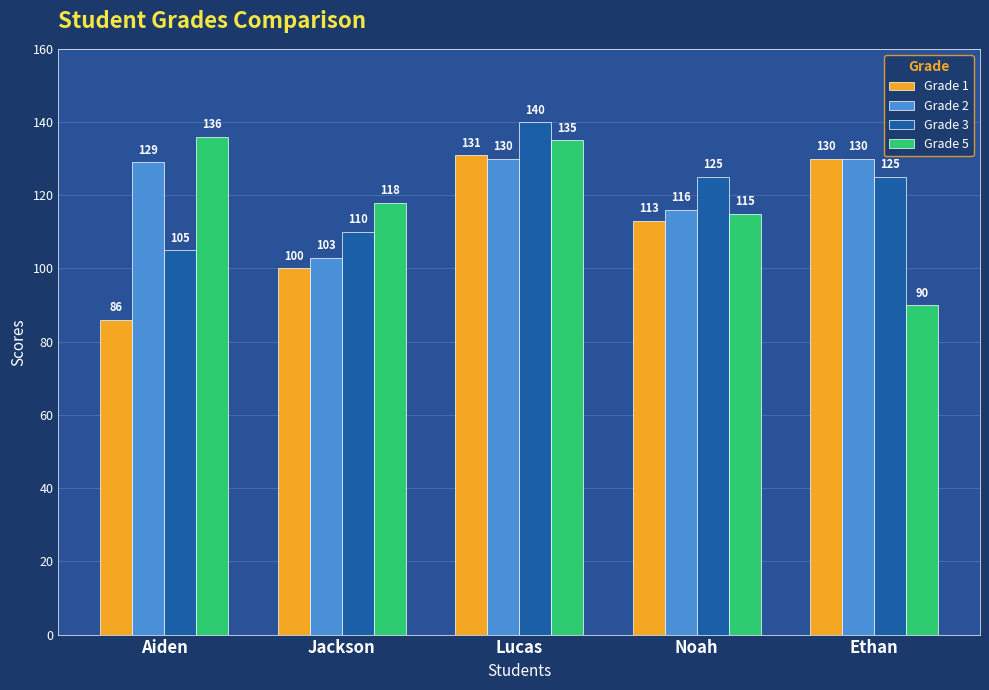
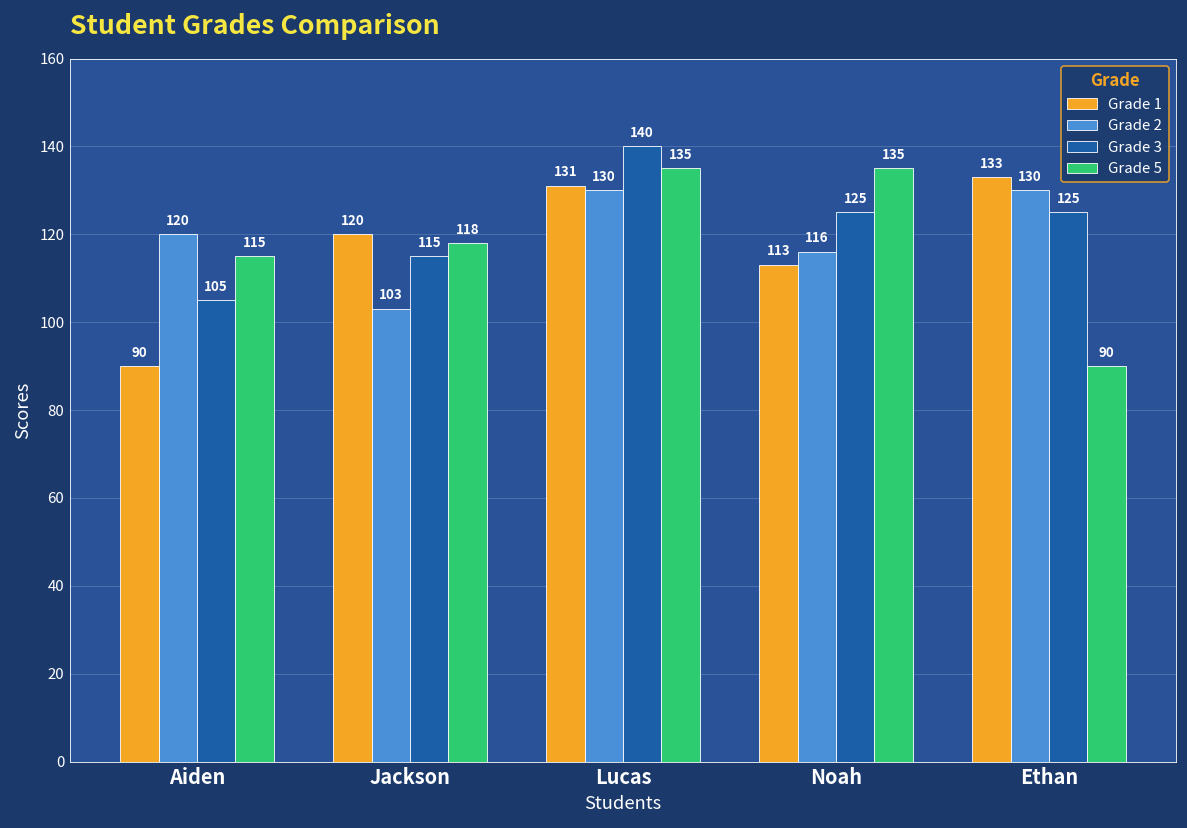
Grade 1, Aiden: 86 -> 90
Grade 2, Aiden: 129 -> 120
Grade 5, Aiden: 136 -> 115
Grade 1, Jackson: 100 -> 120
Grade 3, Jackson: 110 -> 115
Grade 5, Noah: 115 -> 135
Grade 1, Ethan: 130 -> 133
